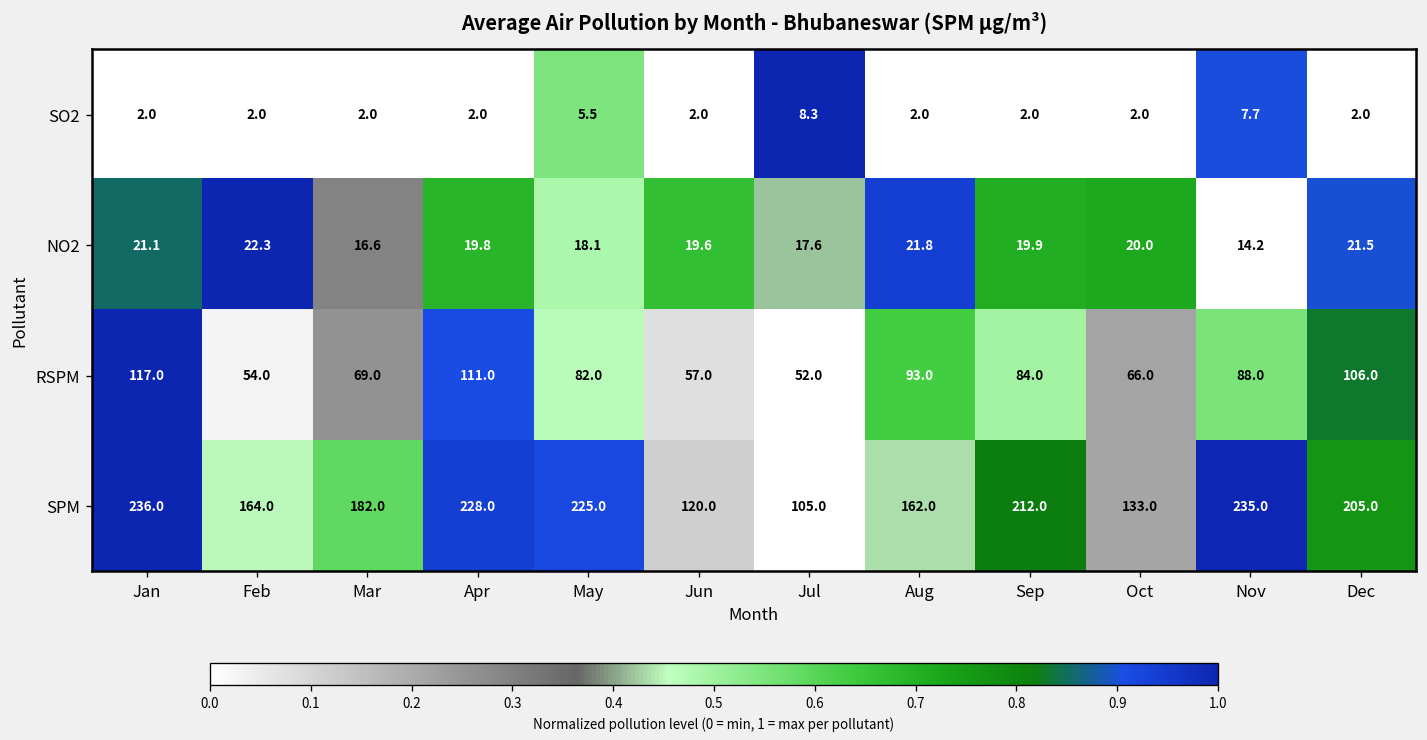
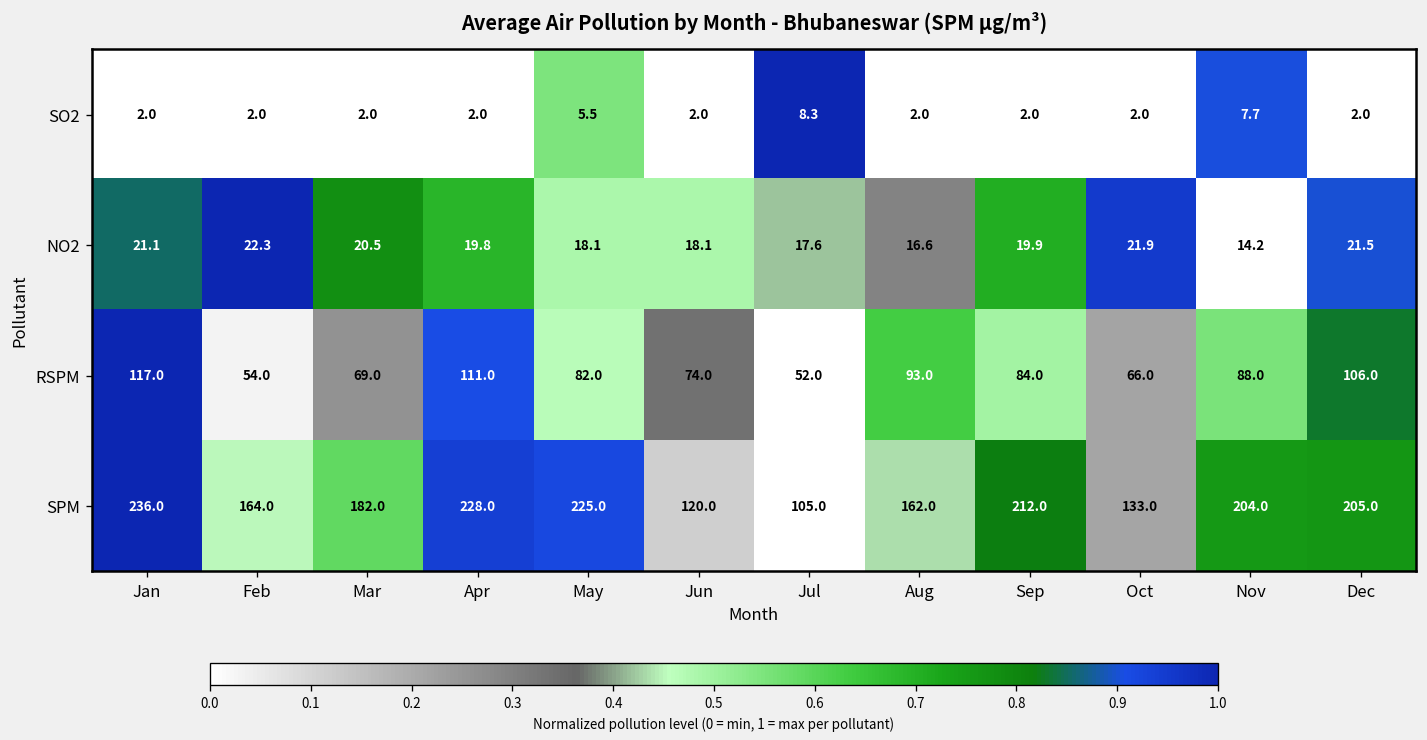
NO2, Mar: 16.6 -> 20.5
NO2, Jun: 19.6 -> 18.1
NO2, Aug: 21.8 -> 16.6
NO2, Oct: 20.0 -> 21.9
RSPM, Jun: 57.0 -> 74.0
SPM, Nov: 235.0 -> 204.0
